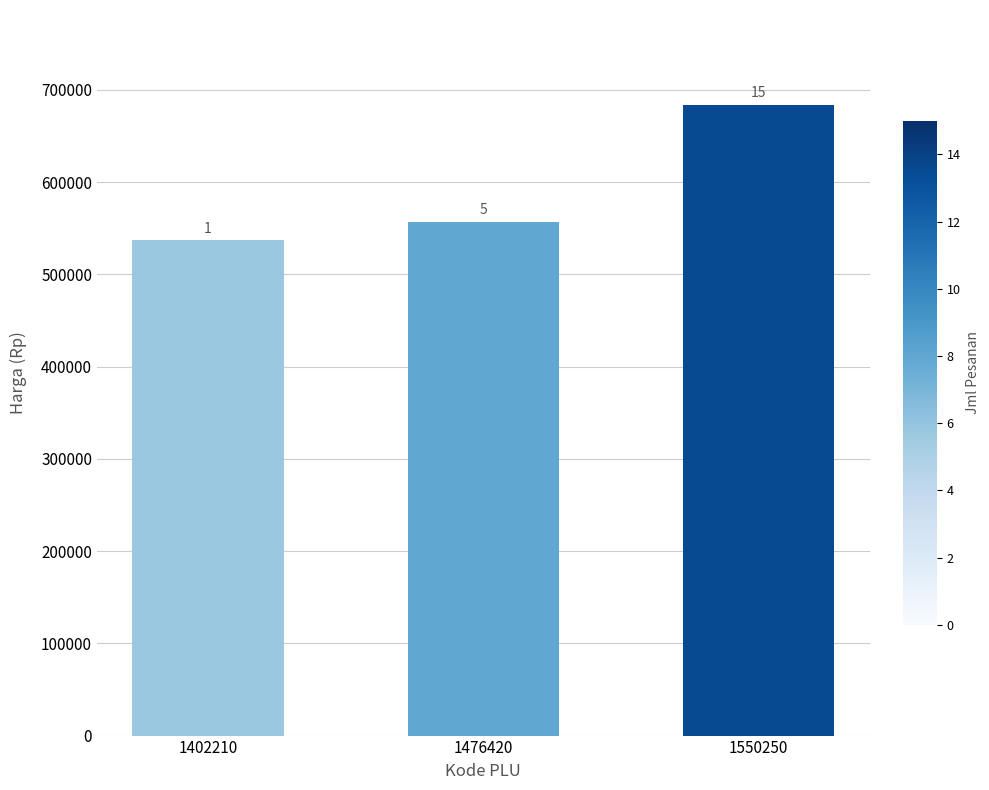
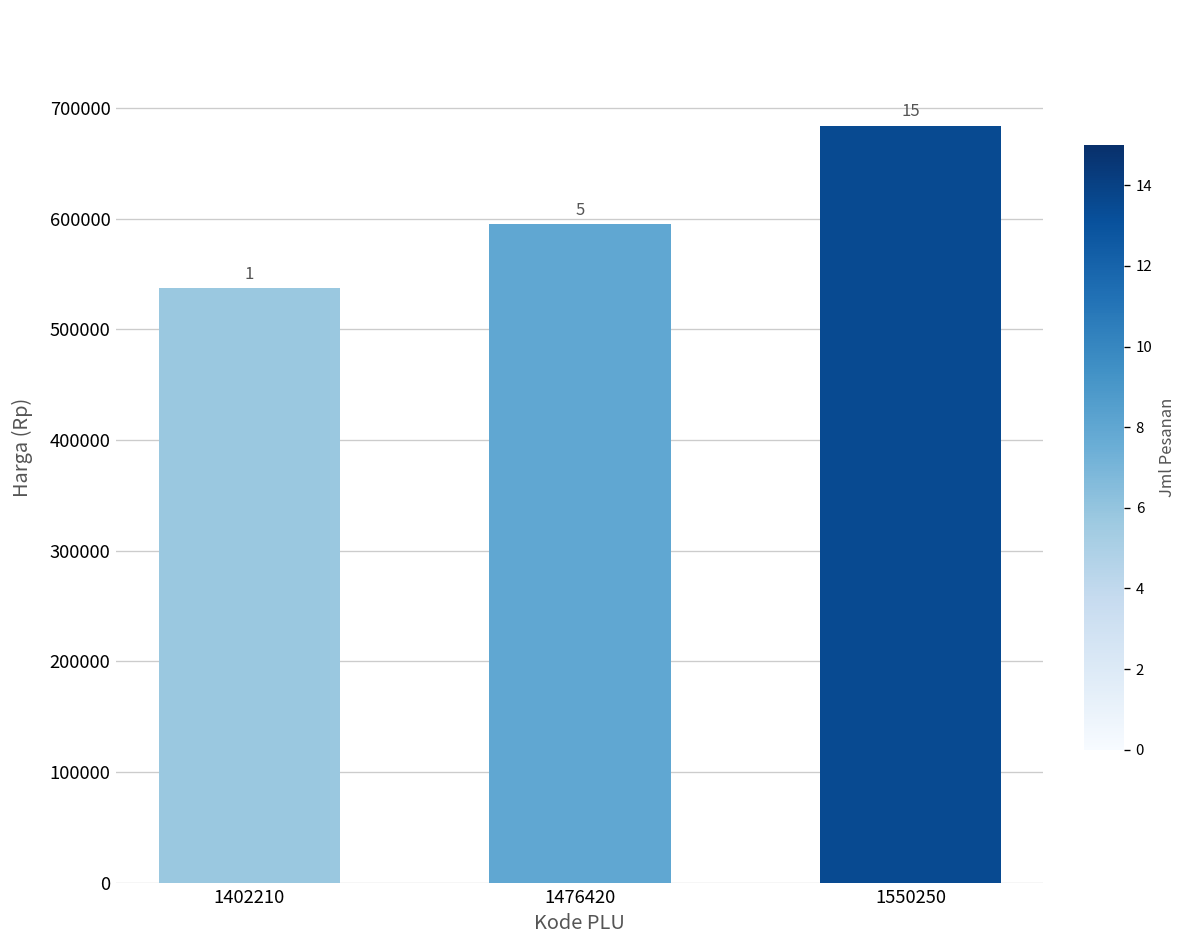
1476420: 560000 -> 600000
